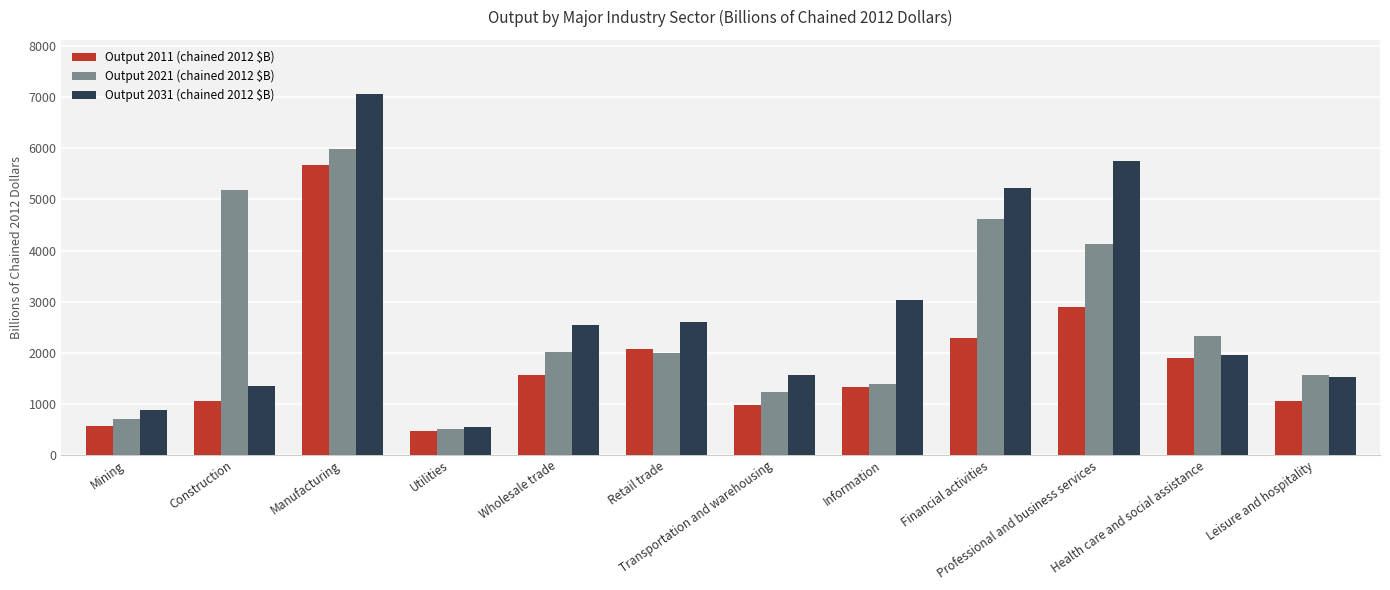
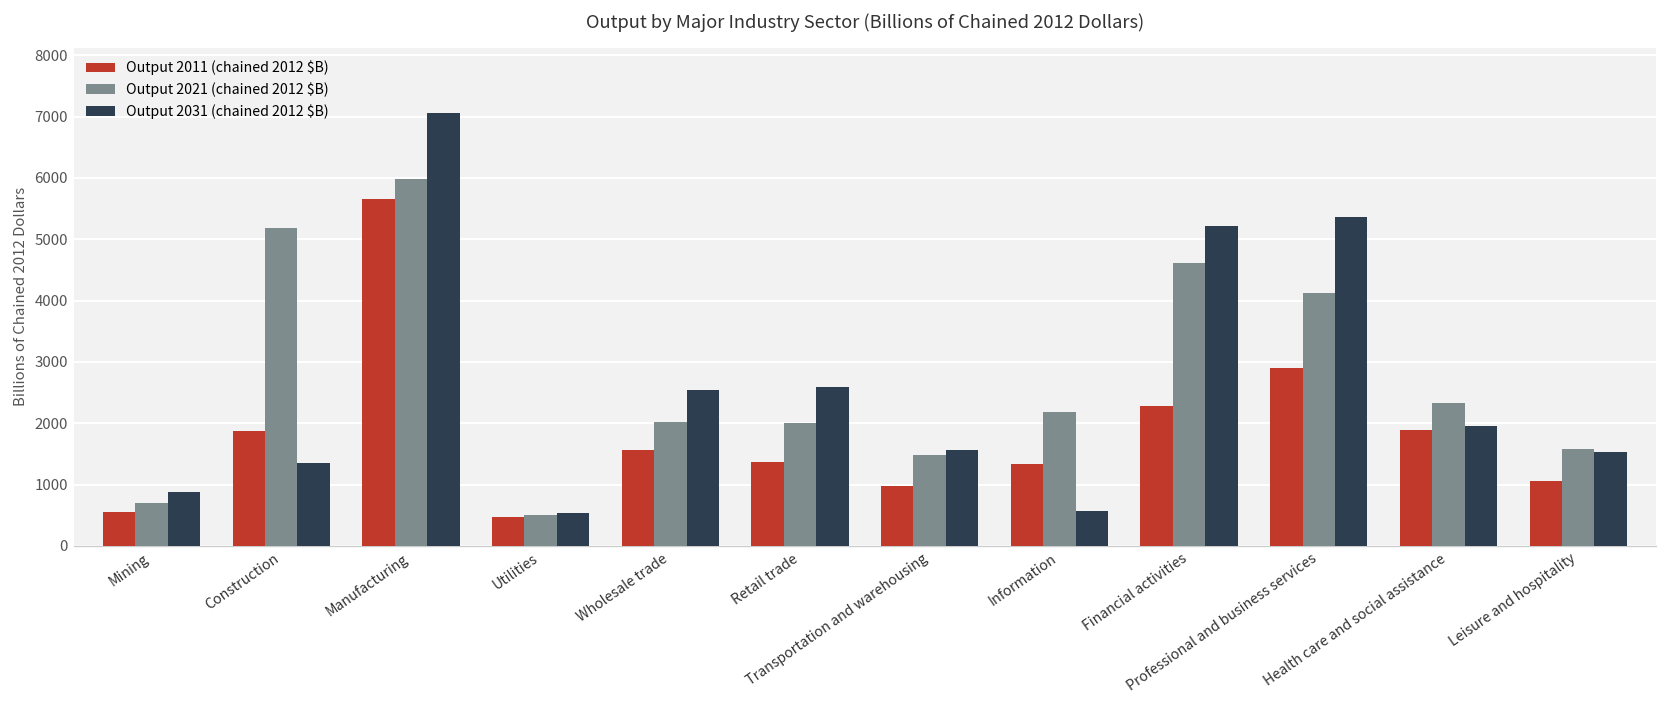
Output 2011 (chained 2012 $B), Construction: 1000 -> 1900
Output 2011 (chained 2012 $B), Retail trade: 2100 -> 1400
Output 2021 (chained 2012 $B), Transportation and warehousing: 1200 -> 1500
Output 2021 (chained 2012 $B), Information: 1400 -> 2200
Output 2031 (chained 2012 $B), Information: 3000 -> 600
Output 2031 (chained 2012 $B), Professional and business services: 5700 -> 5400
